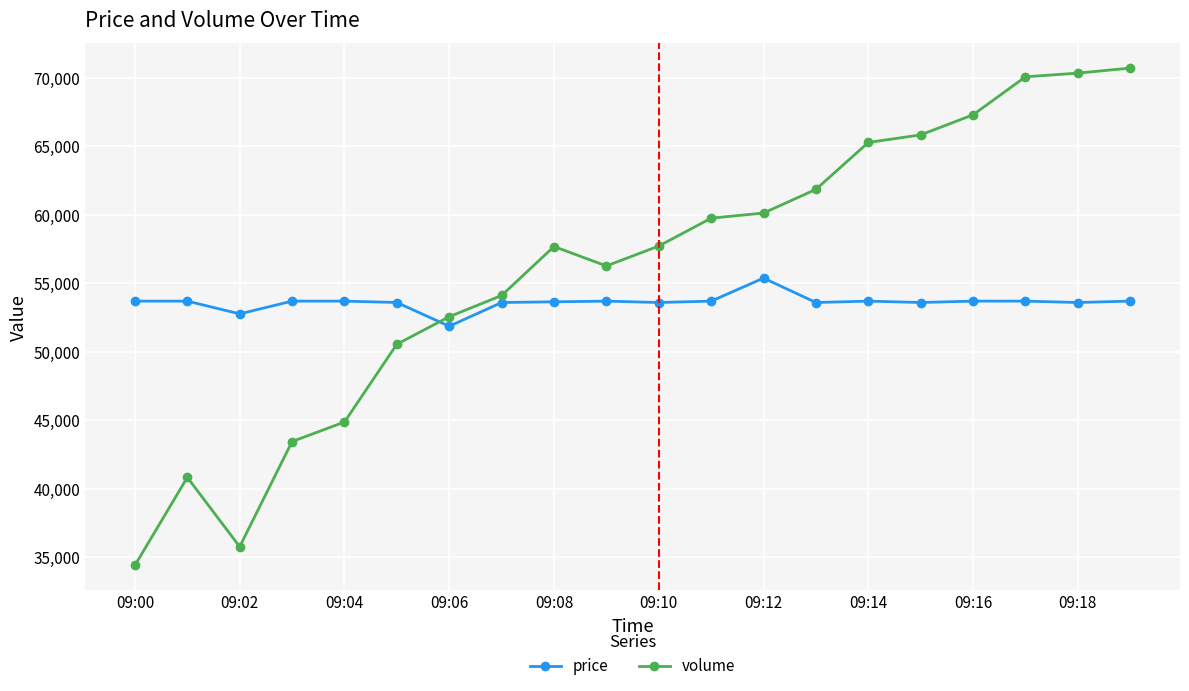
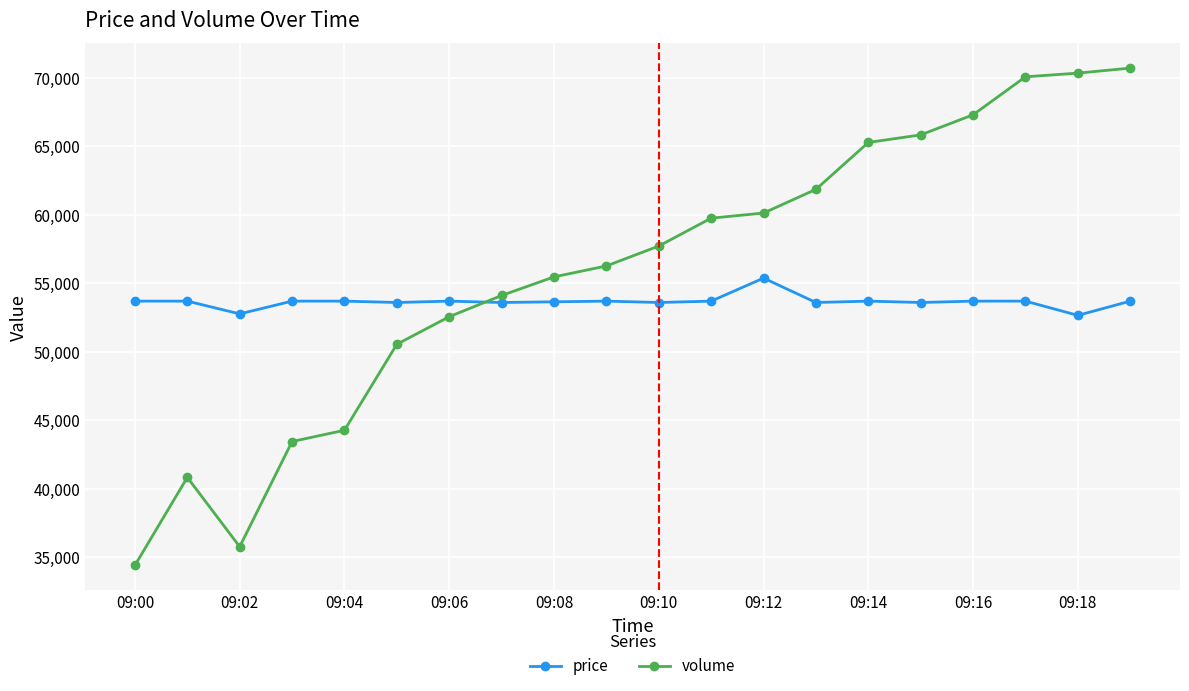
volume, 09:04: 44,900 -> 44,300
price, 09:06: 51,900 -> 53,700
volume, 09:08: 57,700 -> 55,500
price, 09:18: 53,600 -> 52,700
